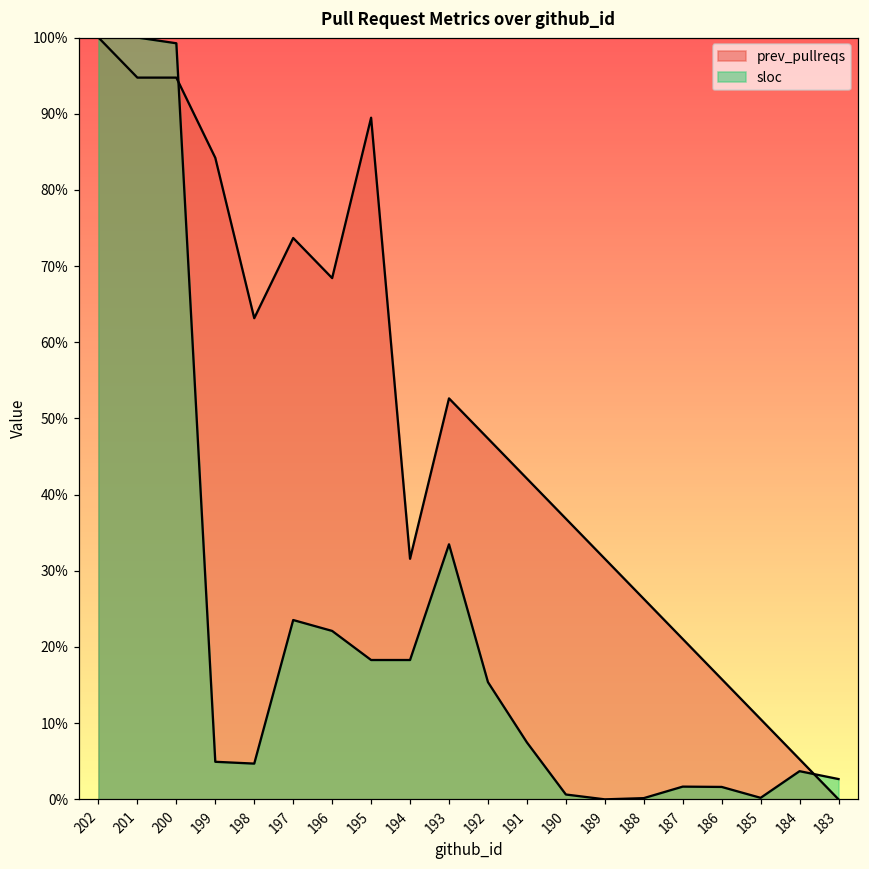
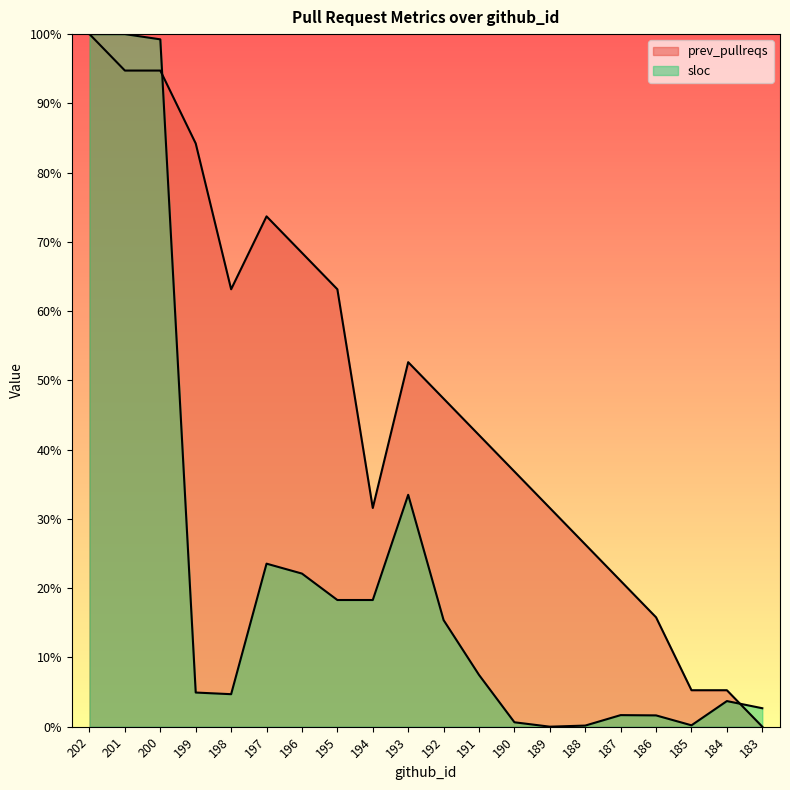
prev_pullreqs, 195: 89% -> 63%
prev_pullreqs, 185: 11% -> 5%
